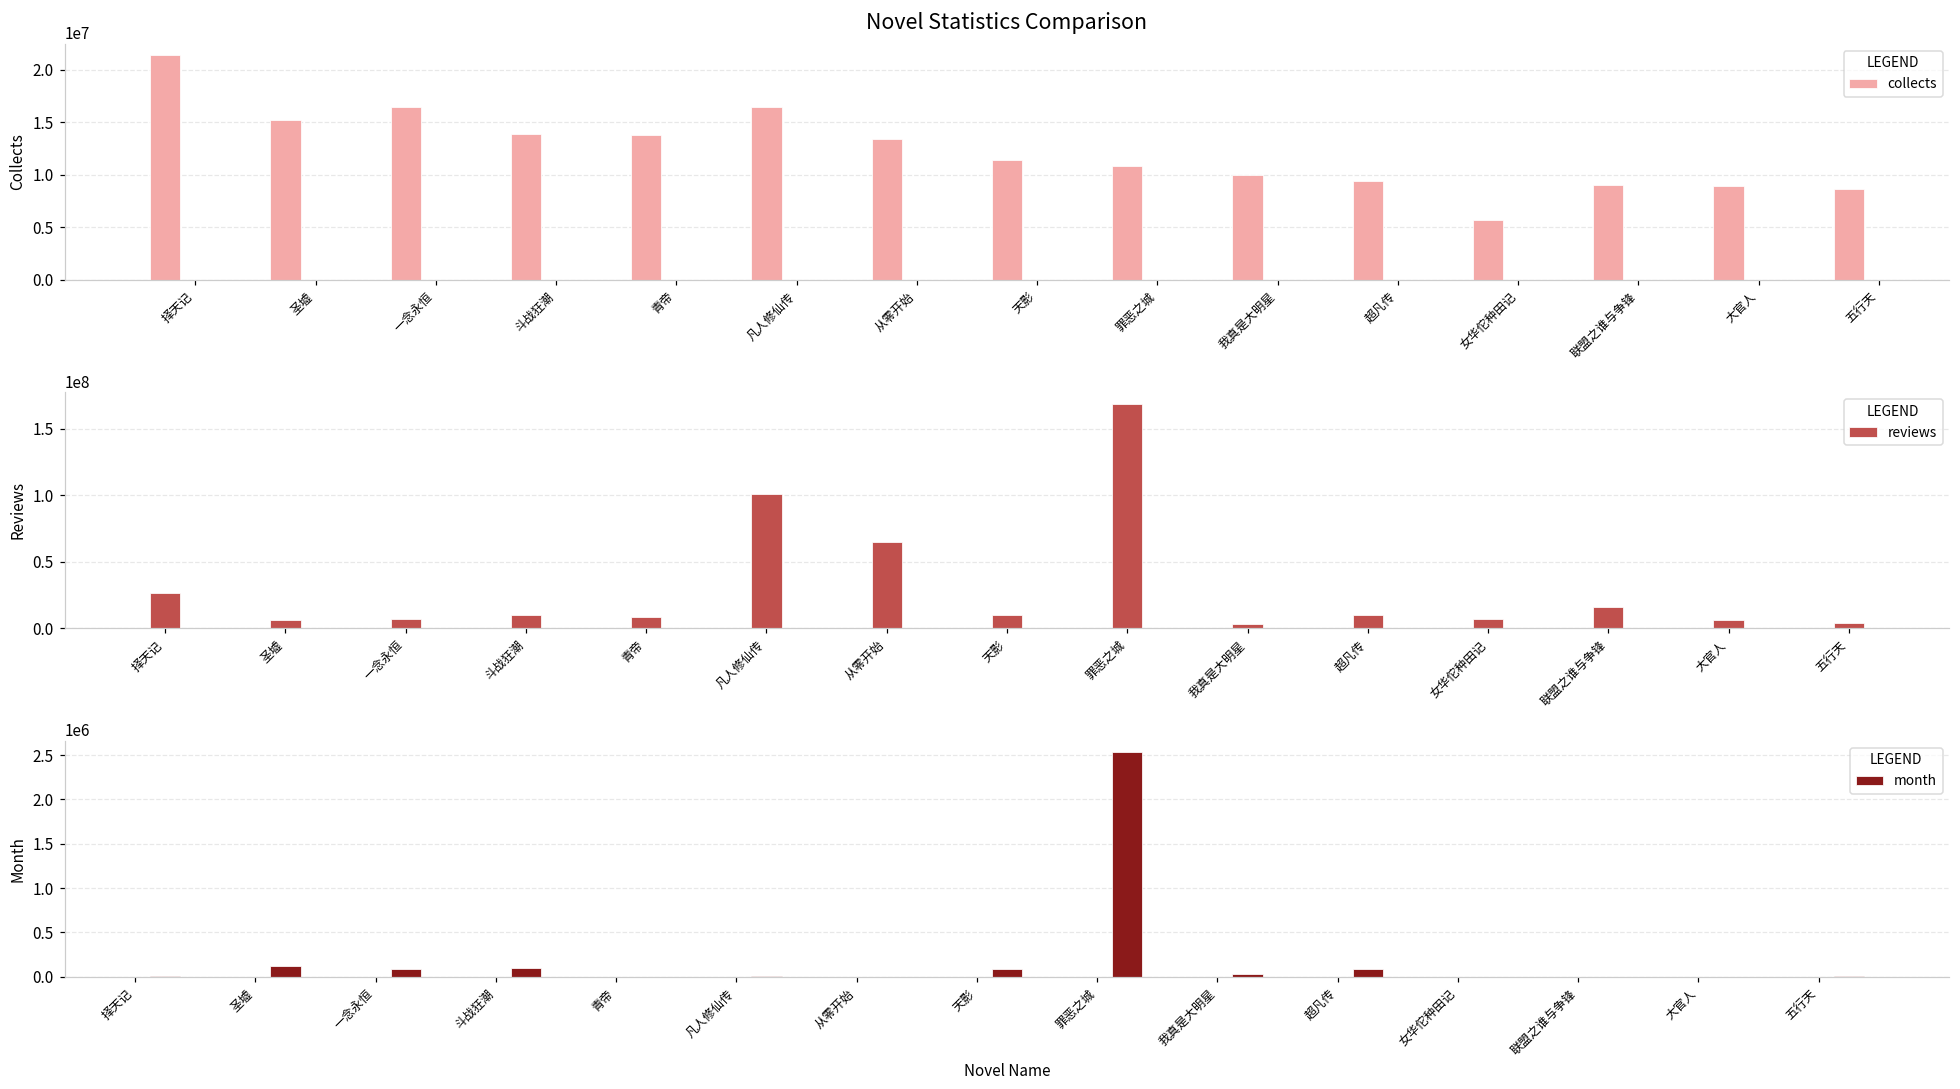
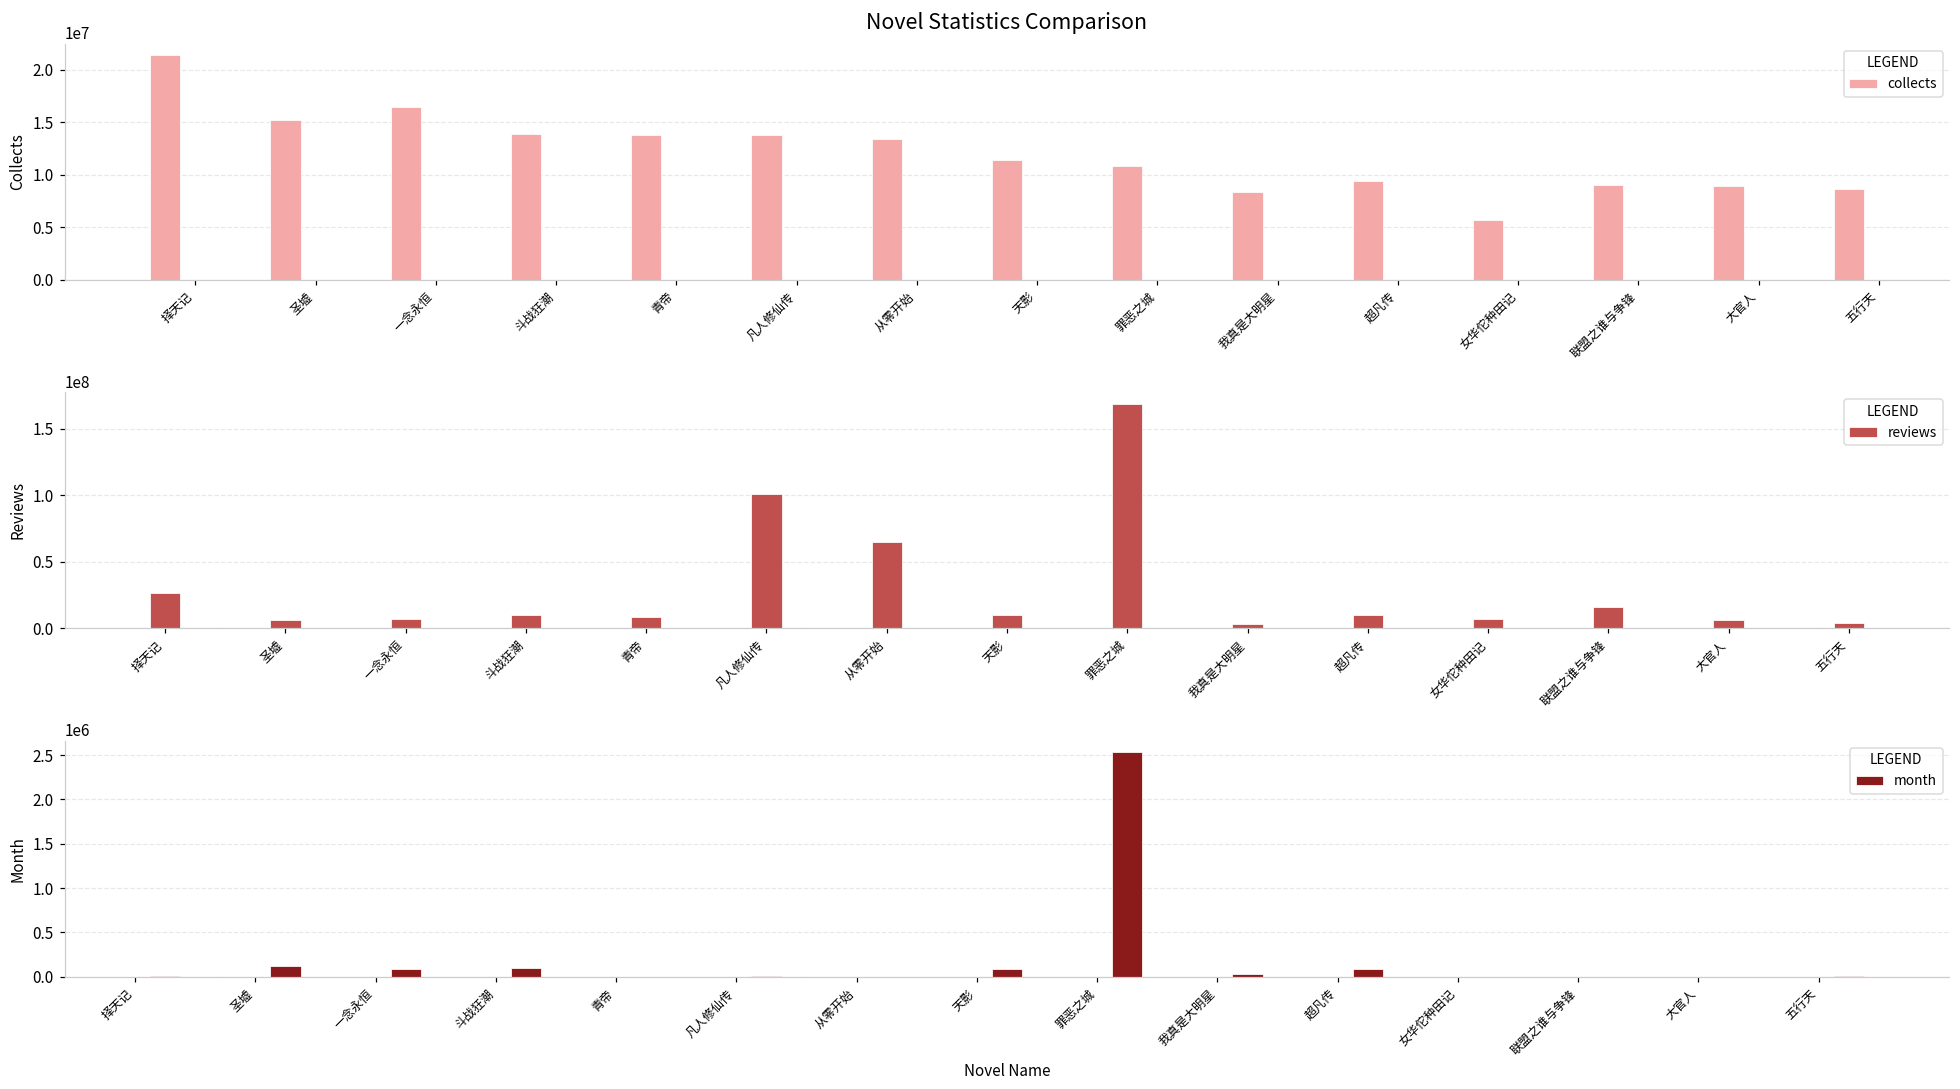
Novel Statistics Comparison, 凡人修仙传: 16000000 -> 14000000
Novel Statistics Comparison, 我真是大明星: 10000000 -> 8000000
